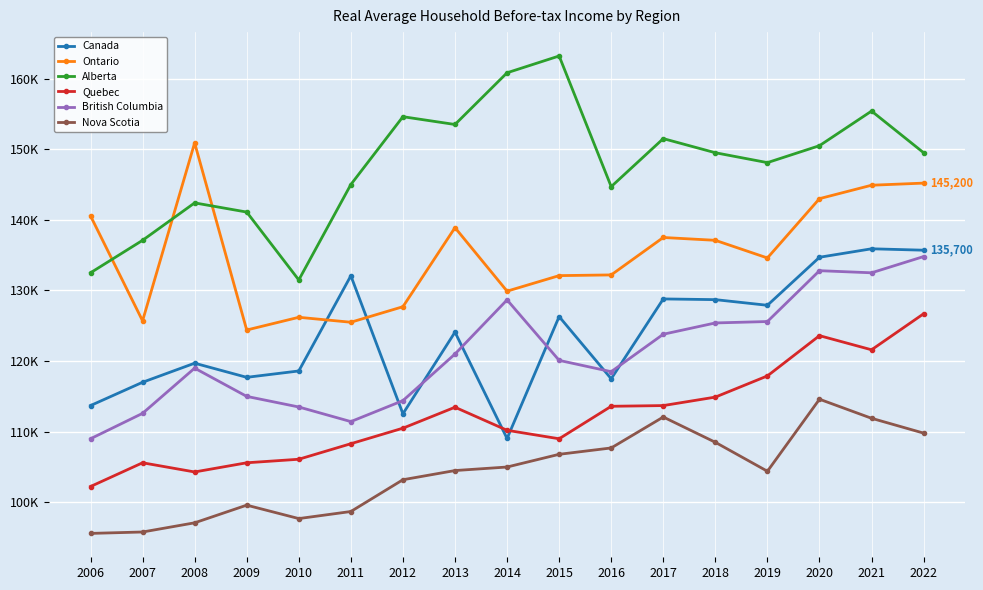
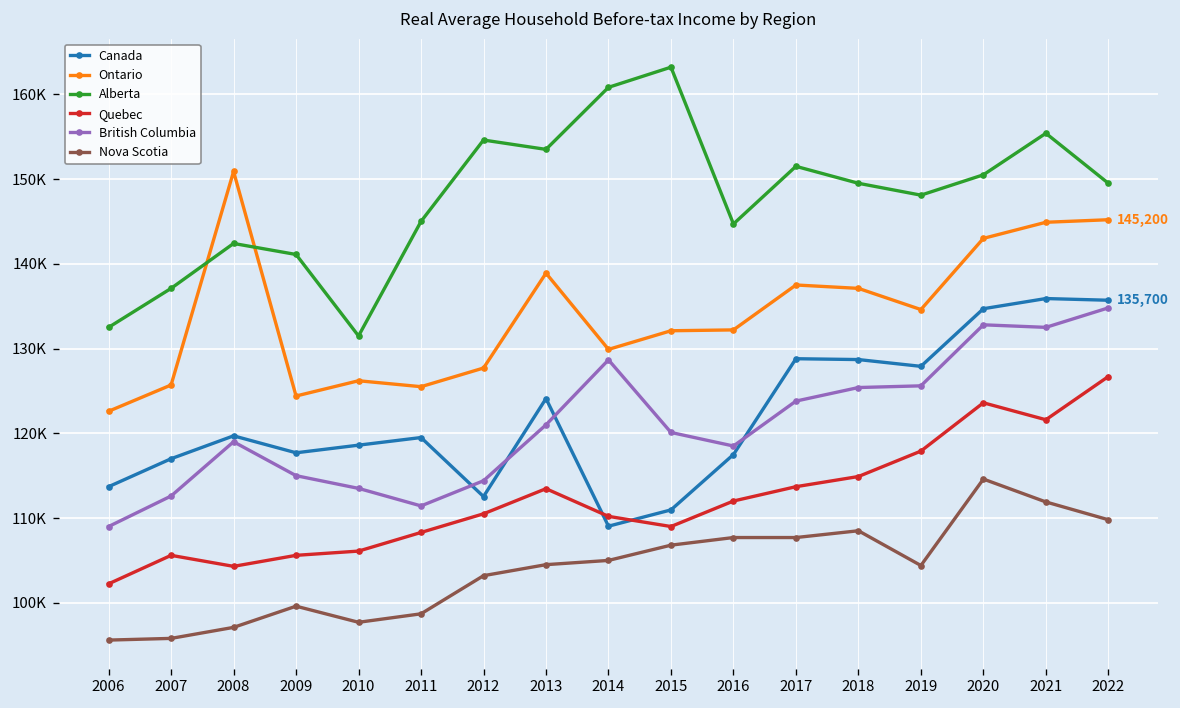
Ontario, 2006: 141000 -> 123000
Canada, 2011: 132000 -> 120000
Canada, 2015: 126000 -> 111000
Quebec, 2016: 114000 -> 112000
Nova Scotia, 2017: 112000 -> 108000
